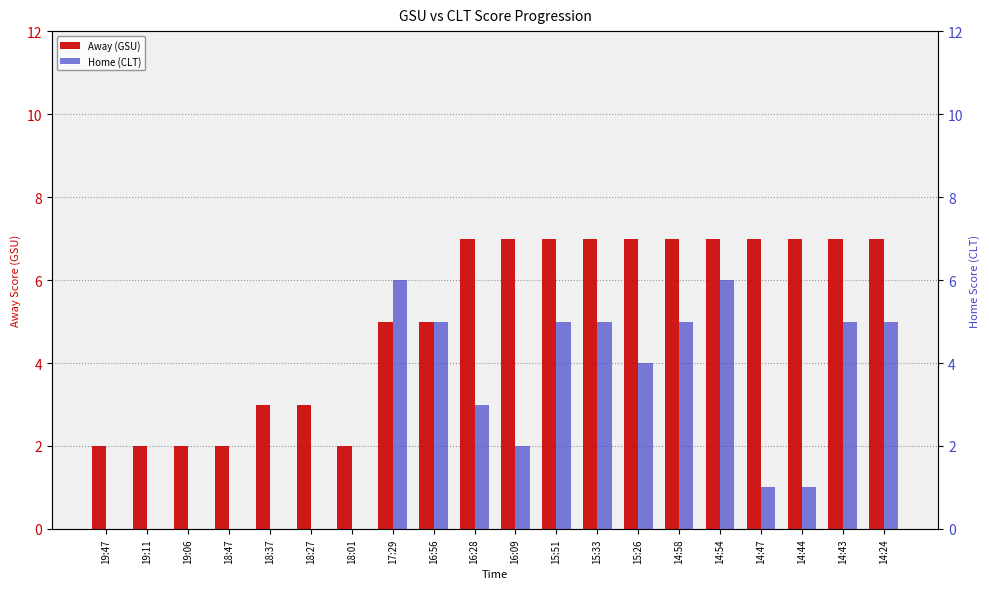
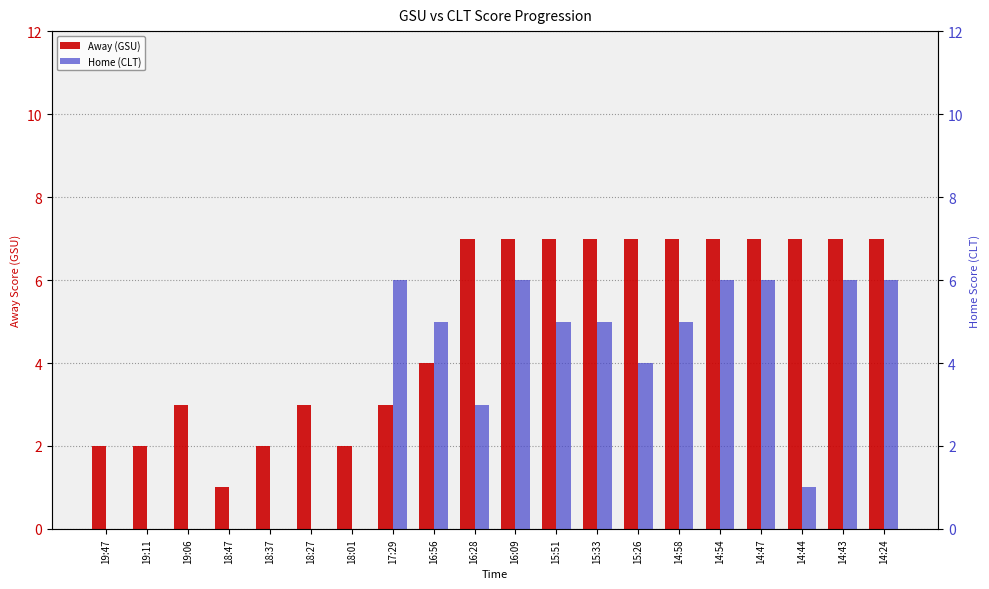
Away (GSU), 19:06: 2 -> 3
Away (GSU), 18:47: 2 -> 1
Away (GSU), 18:37: 3 -> 2
Away (GSU), 17:29: 5 -> 3
Away (GSU), 16:56: 5 -> 4
Home (CLT), 16:09: 2 -> 6
Home (CLT), 14:47: 1 -> 6
Home (CLT), 14:43: 5 -> 6
Home (CLT), 14:24: 5 -> 6
